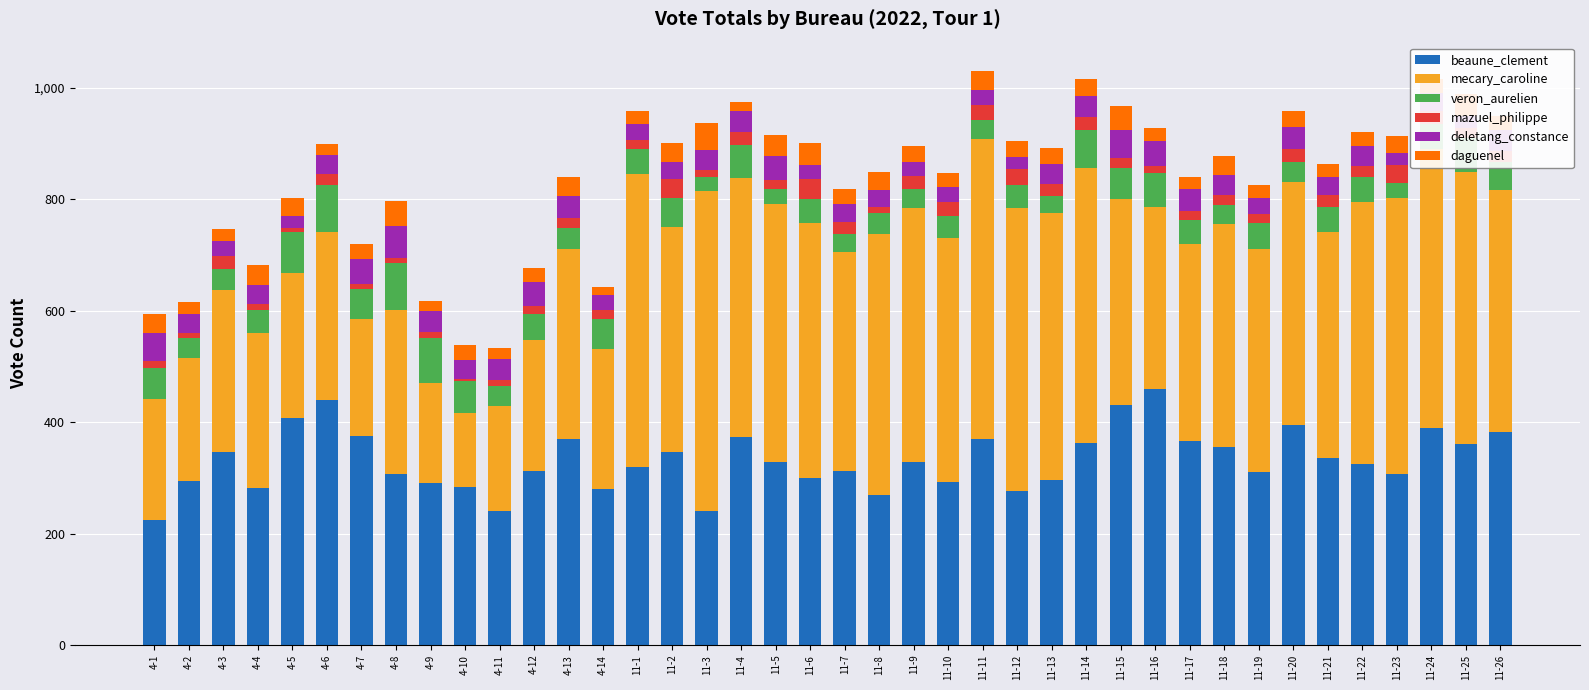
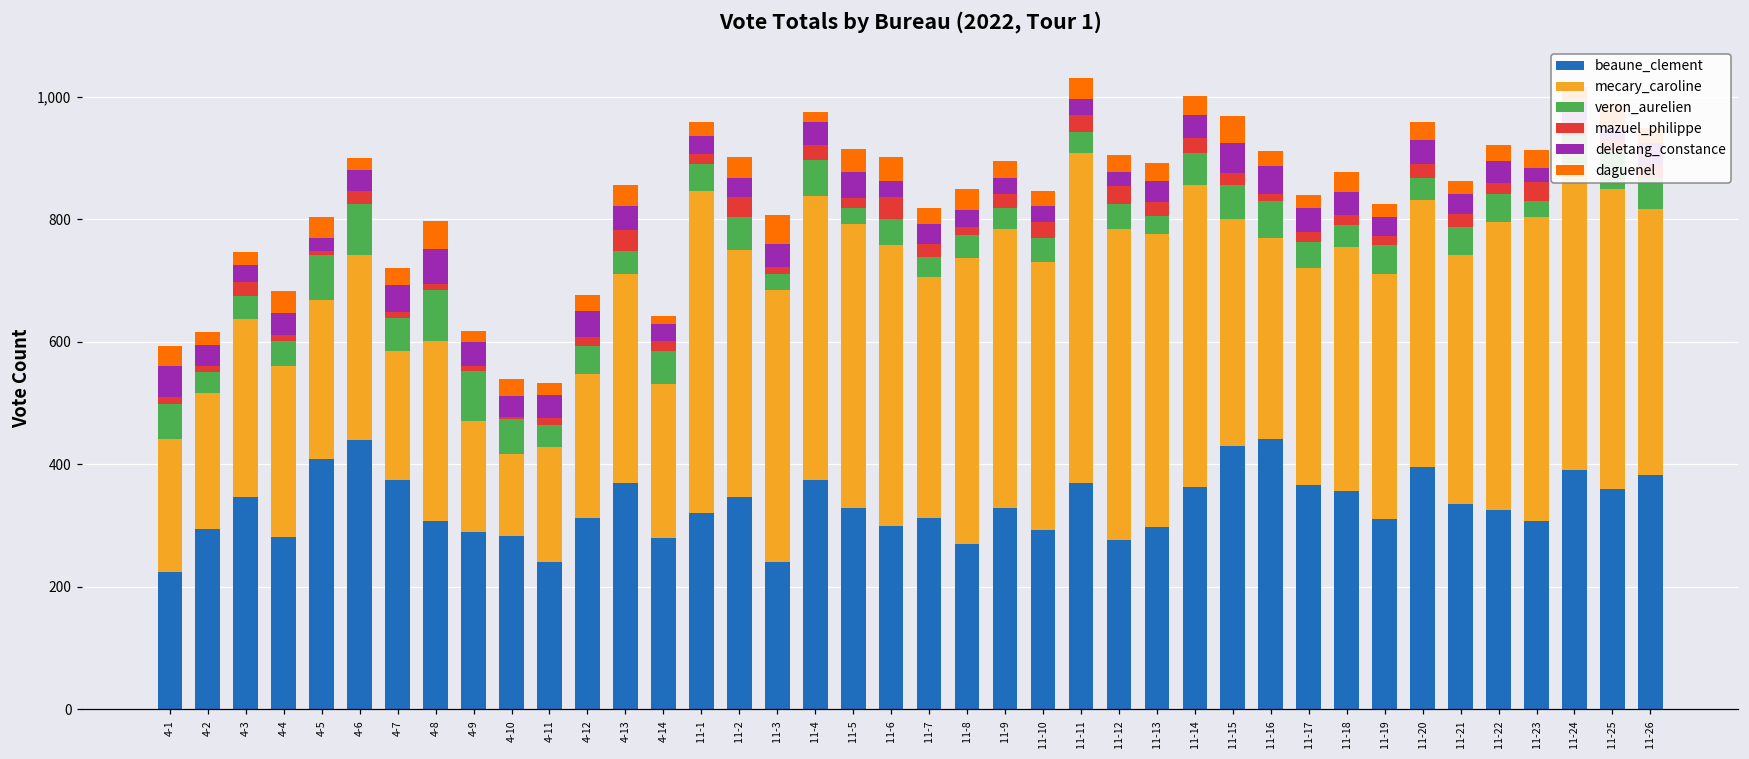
mazuel_philippe, 4-13: 20 -> 30
mecary_caroline, 11-3: 570 -> 440
veron_aurelien, 11-14: 70 -> 50
beaune_clement, 11-16: 460 -> 440
